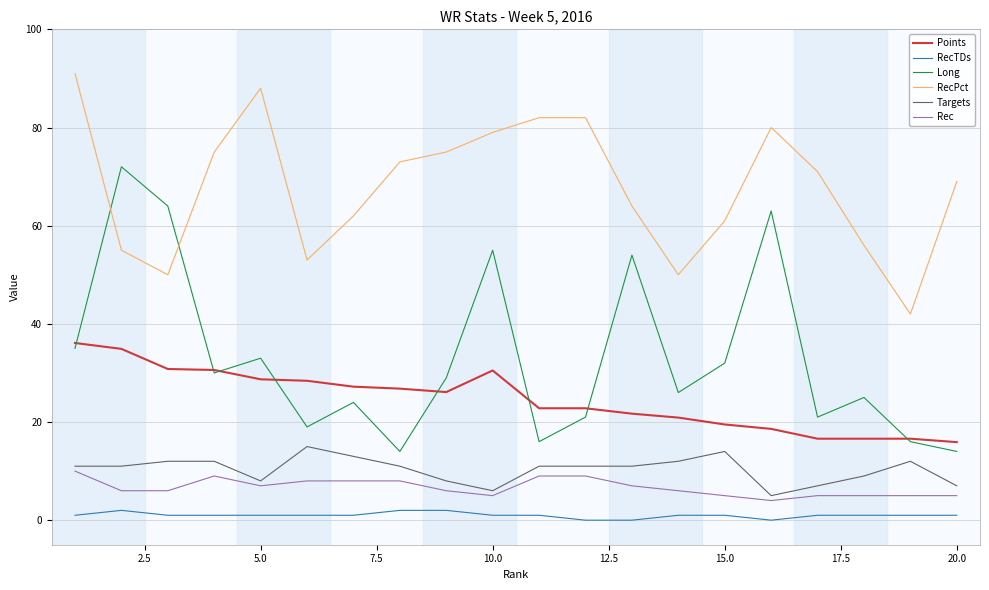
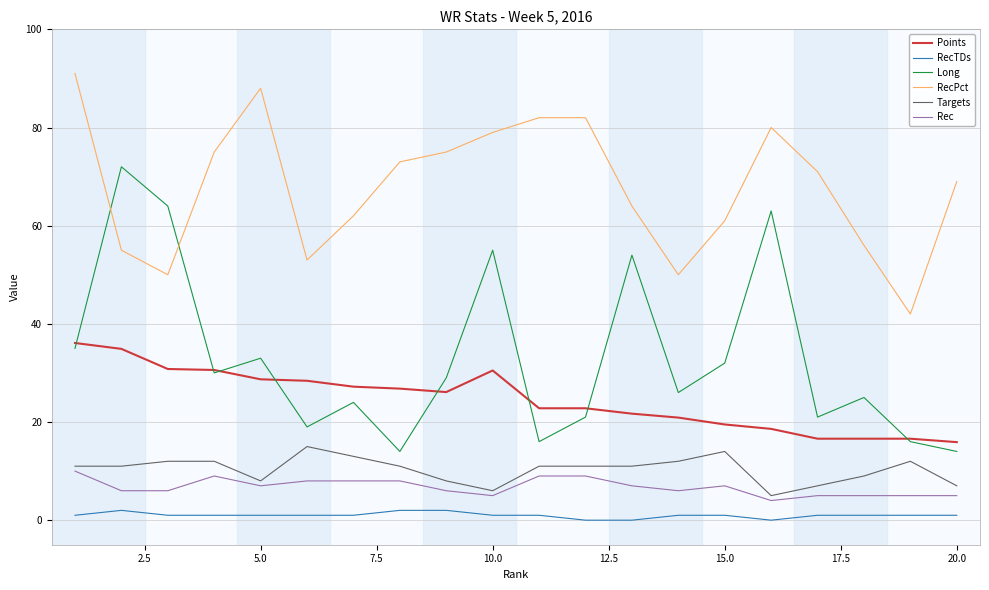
Rec, 15.0: 5 -> 7
